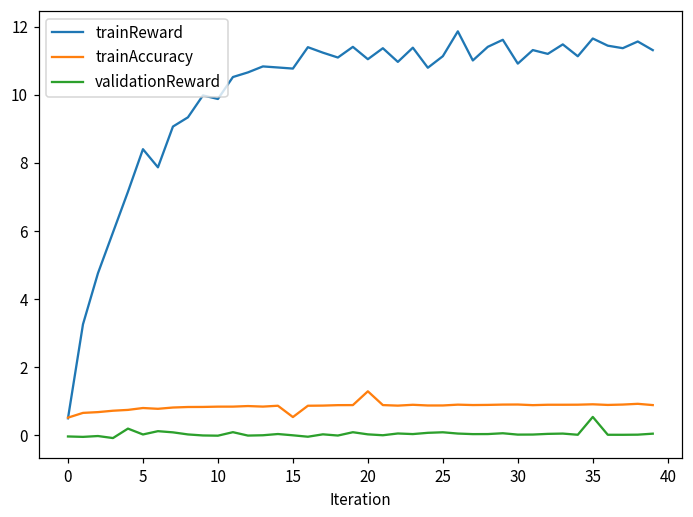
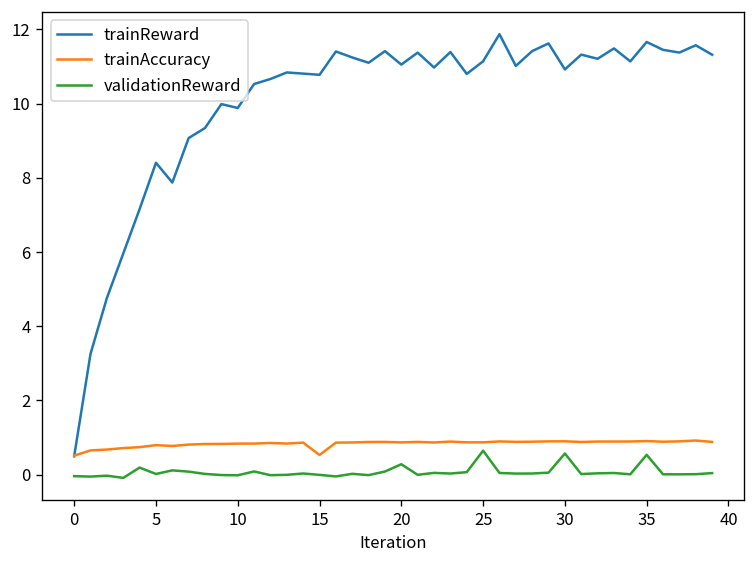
trainAccuracy, 20: 1.3 -> 0.9
validationReward, 20: 0.0 -> 0.3
validationReward, 25: 0.1 -> 0.6
validationReward, 30: 0.0 -> 0.6
